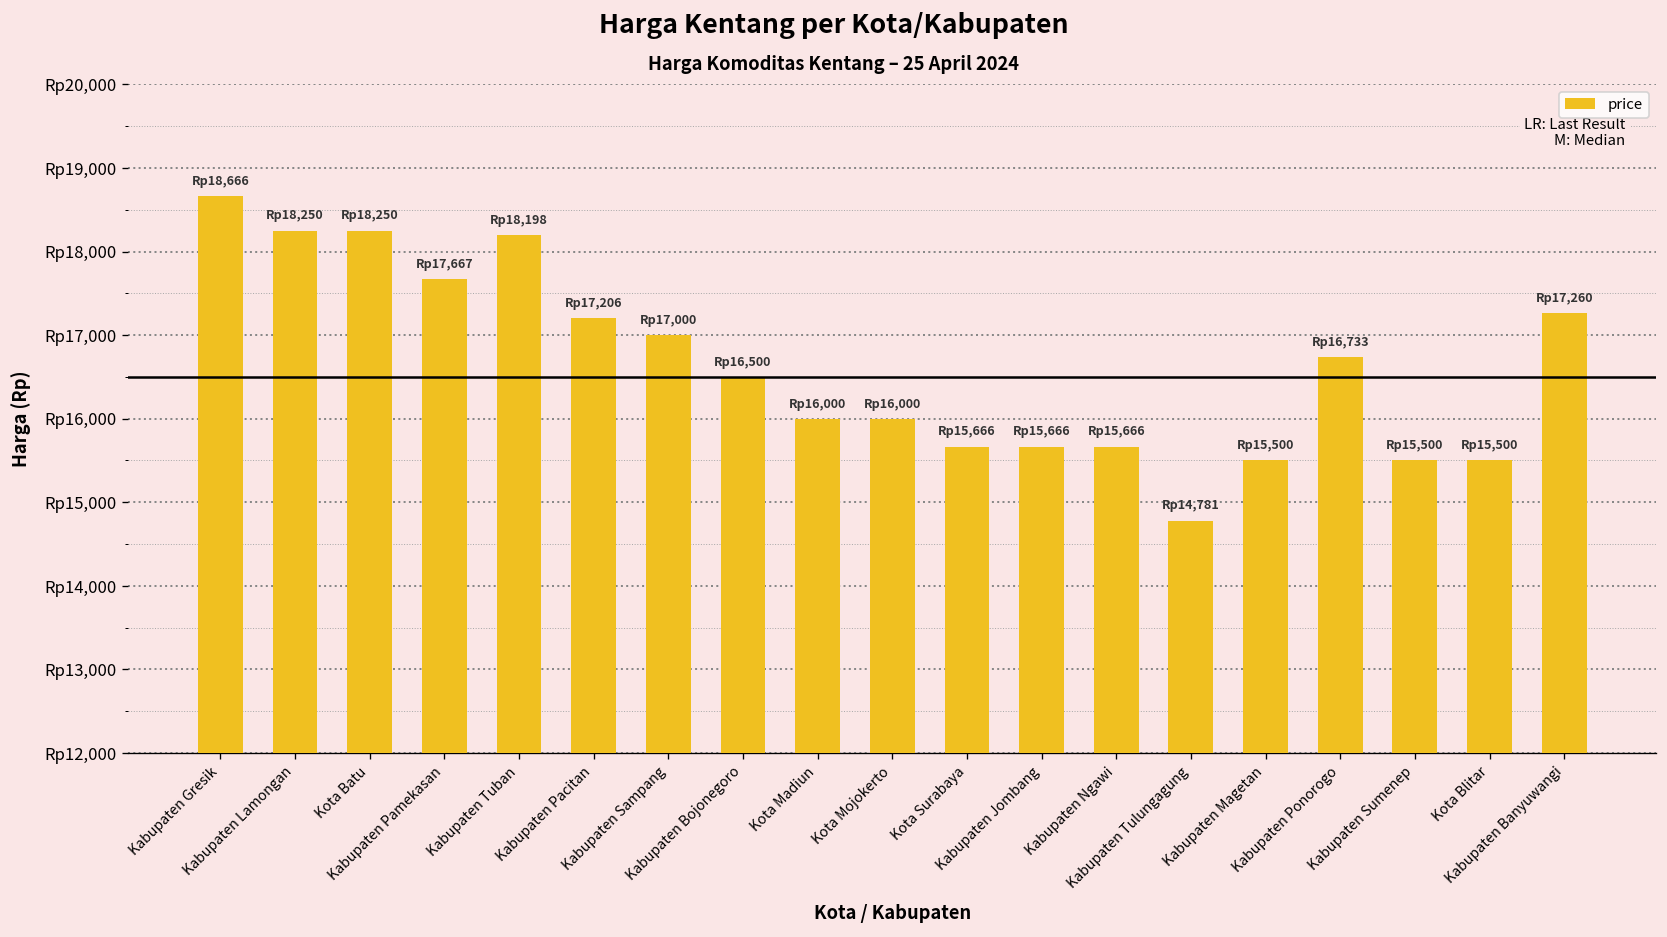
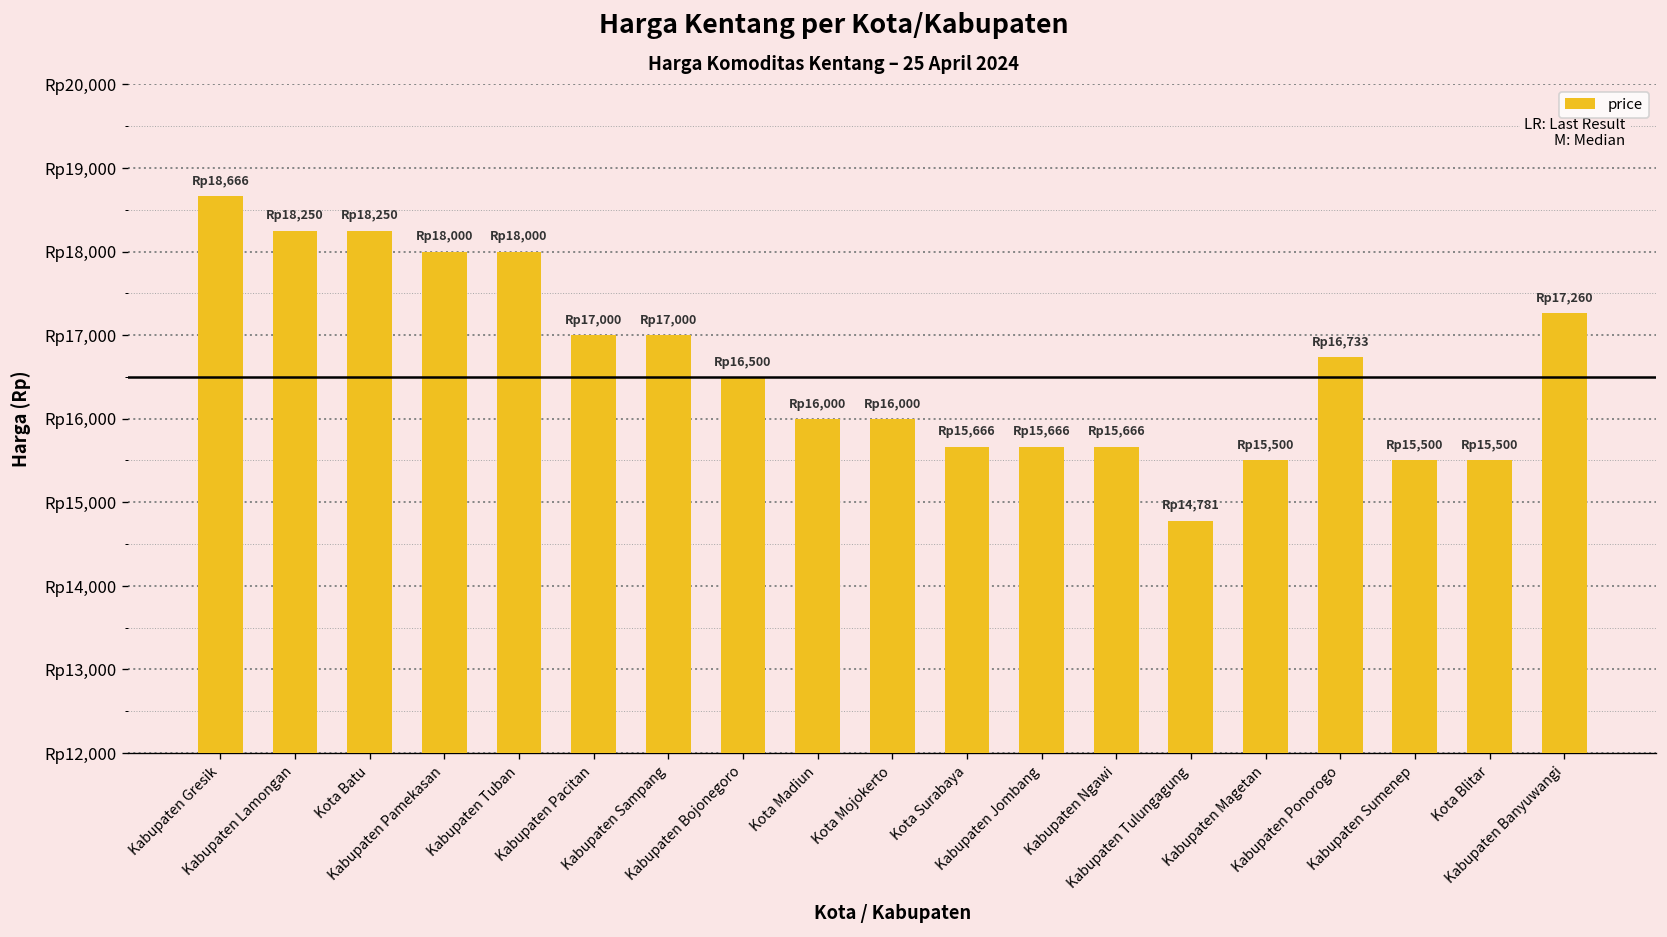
Kabupaten Pamekasan: 17,667 -> 18,000
Kabupaten Tuban: 18,198 -> 18,000
Kabupaten Pacitan: 17,206 -> 17,000
